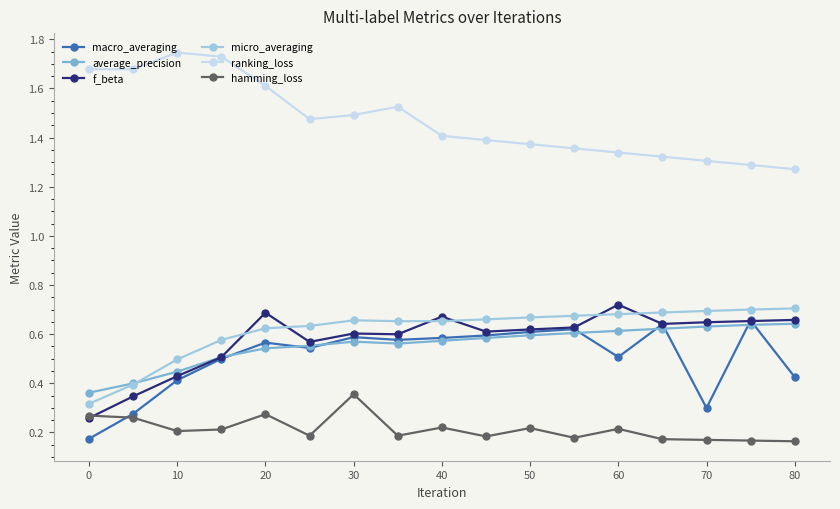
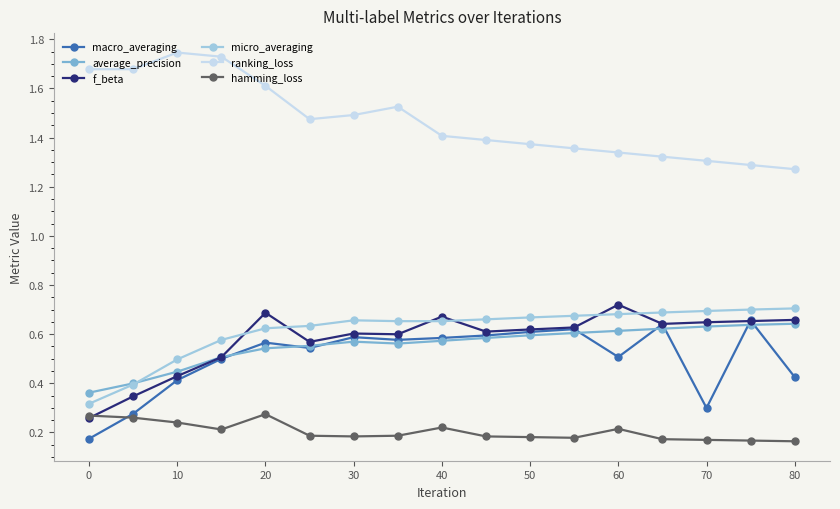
hamming_loss, 10: 0.21 -> 0.24
hamming_loss, 30: 0.36 -> 0.18
hamming_loss, 50: 0.22 -> 0.18
